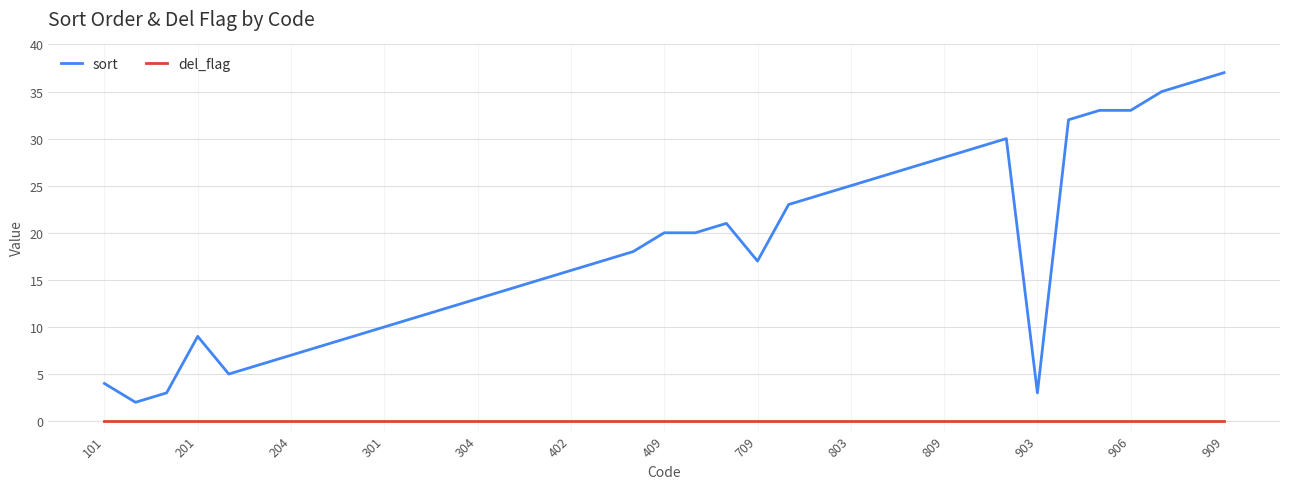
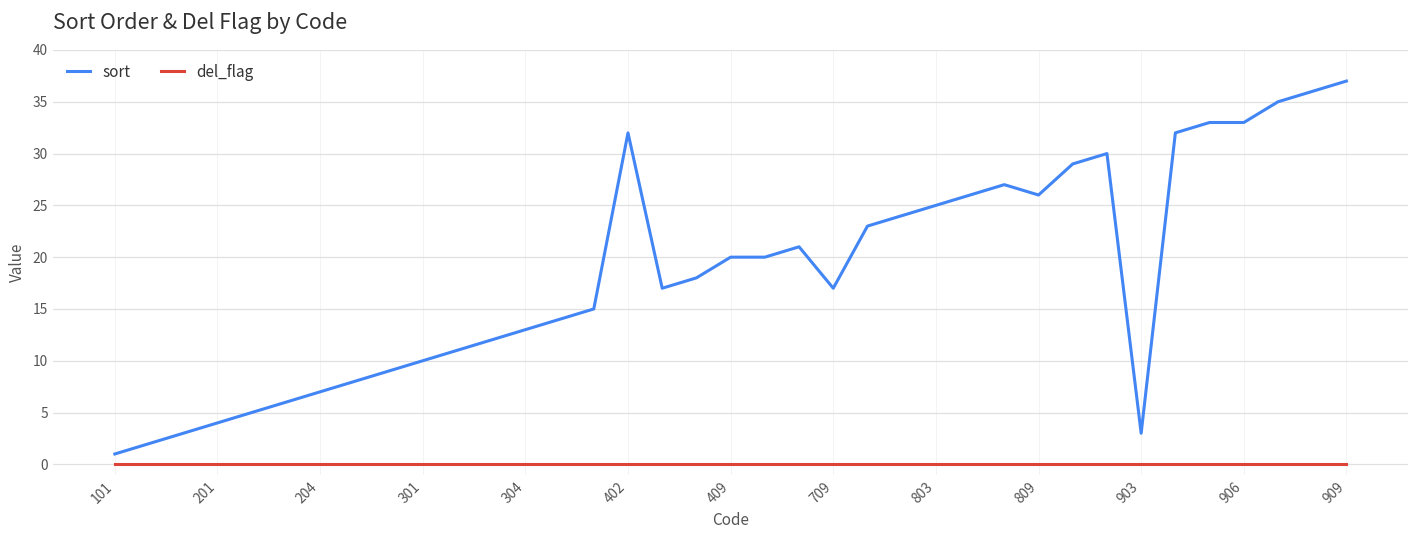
sort, 101: 4 -> 1
sort, 201: 9 -> 4
sort, 402: 16 -> 32
sort, 809: 28 -> 26
